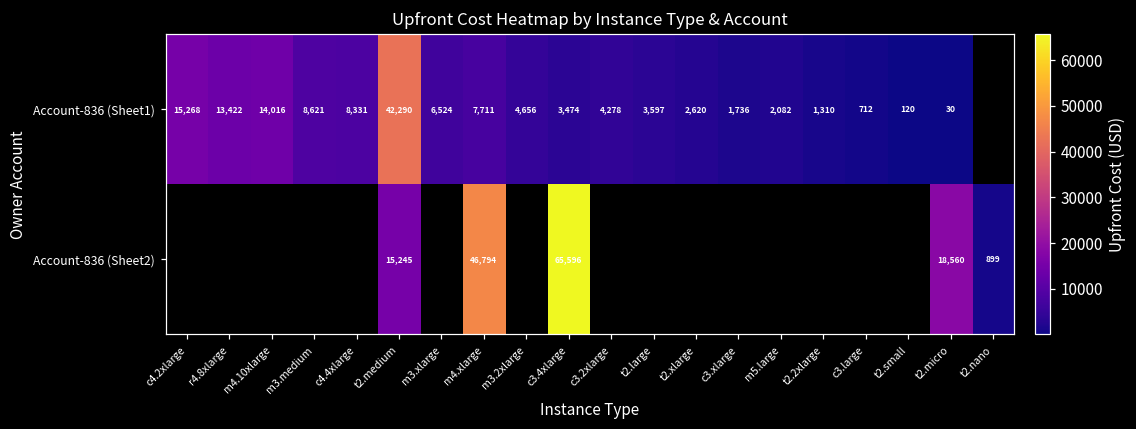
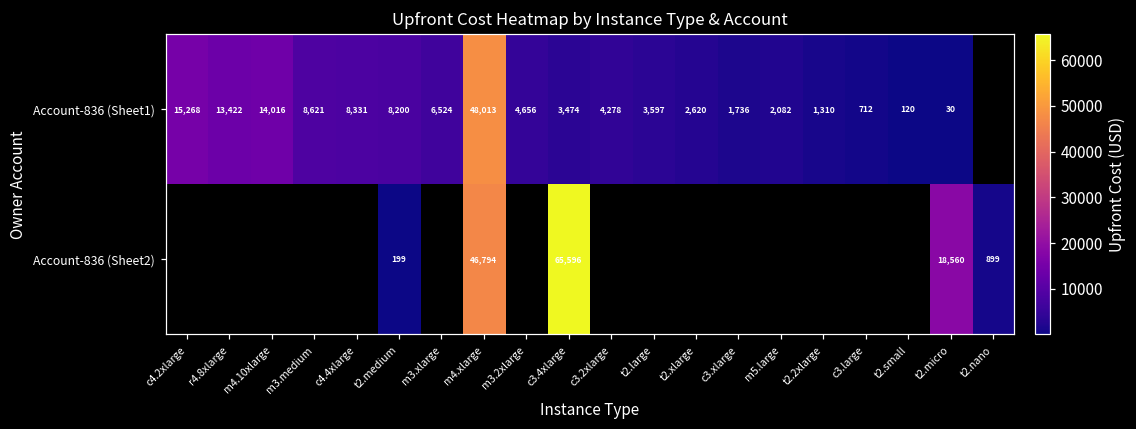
Account-836 (Sheet1), t2.medium: 42,290 -> 8,200
Account-836 (Sheet1), m4.xlarge: 7,711 -> 48,013
Account-836 (Sheet2), t2.medium: 15,245 -> 199
